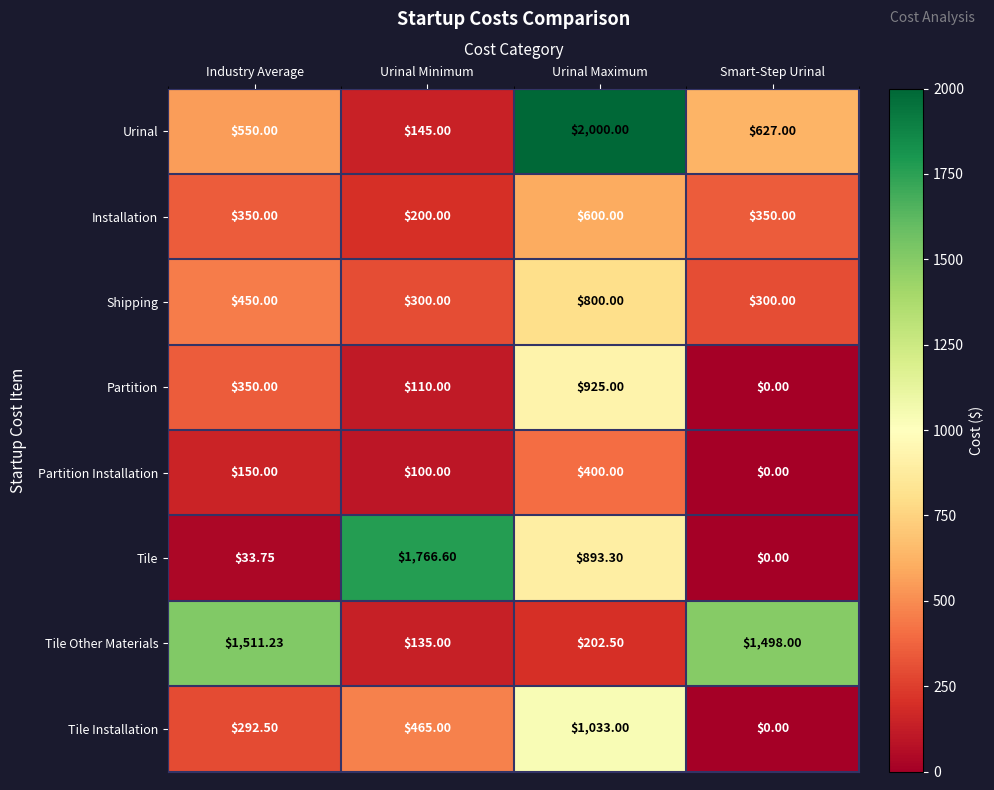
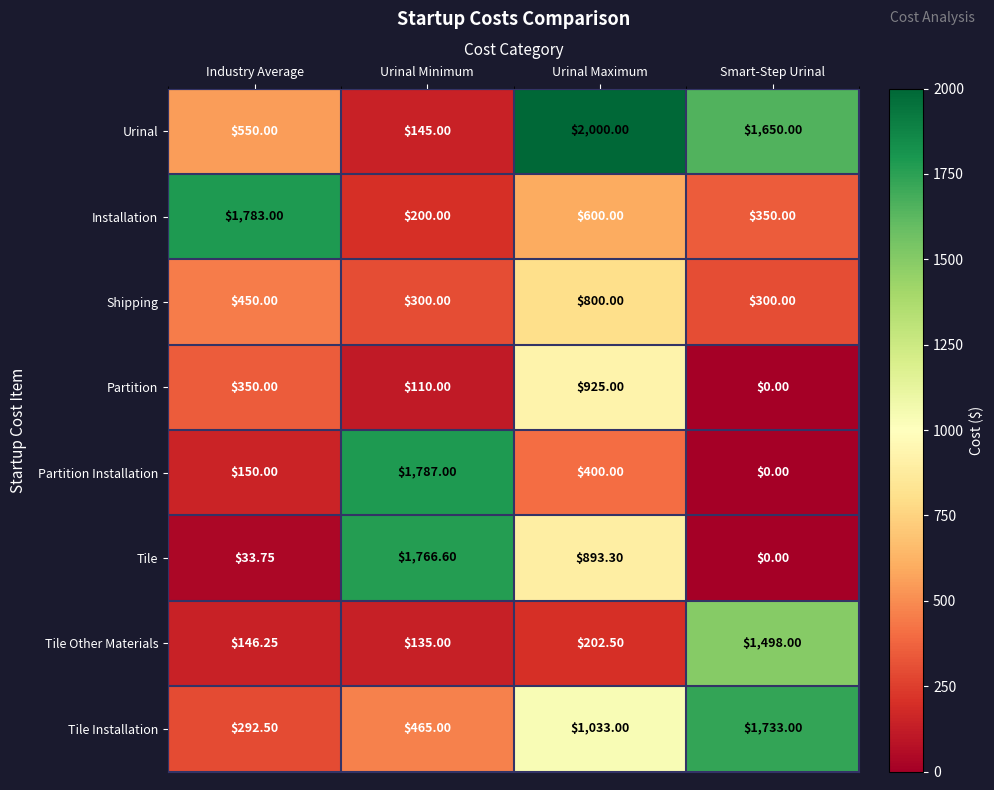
Urinal, Smart-Step Urinal: $627.00 -> $1,650.00
Installation, Industry Average: $350.00 -> $1,783.00
Partition Installation, Urinal Minimum: $100.00 -> $1,787.00
Tile Other Materials, Industry Average: $1,511.23 -> $146.25
Tile Installation, Smart-Step Urinal: $0.00 -> $1,733.00
